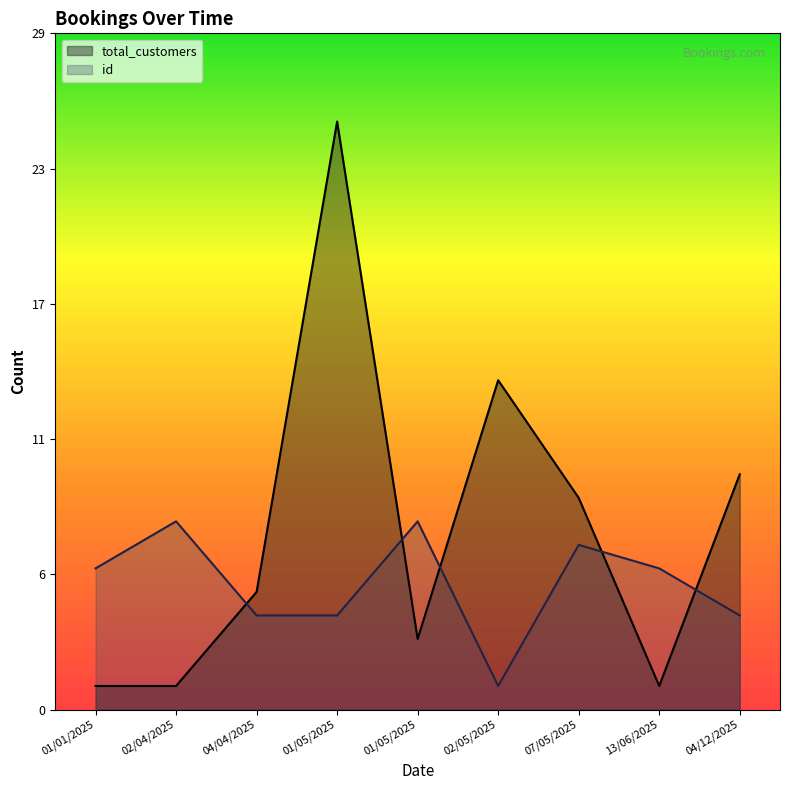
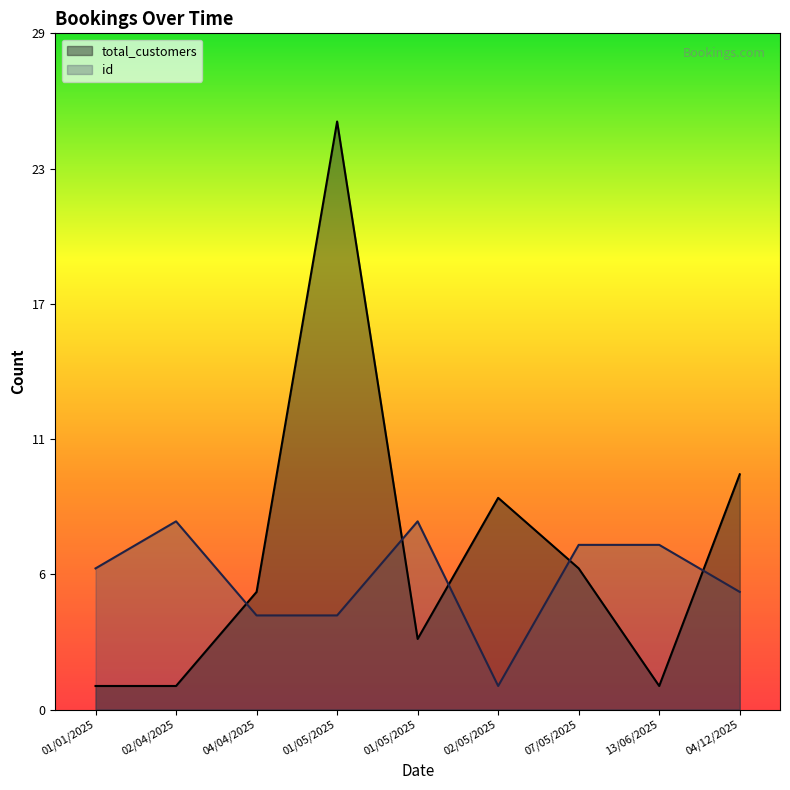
total_customers, 02/05/2025: 14 -> 9
total_customers, 07/05/2025: 9 -> 6
id, 13/06/2025: 6 -> 7
id, 04/12/2025: 4 -> 5
